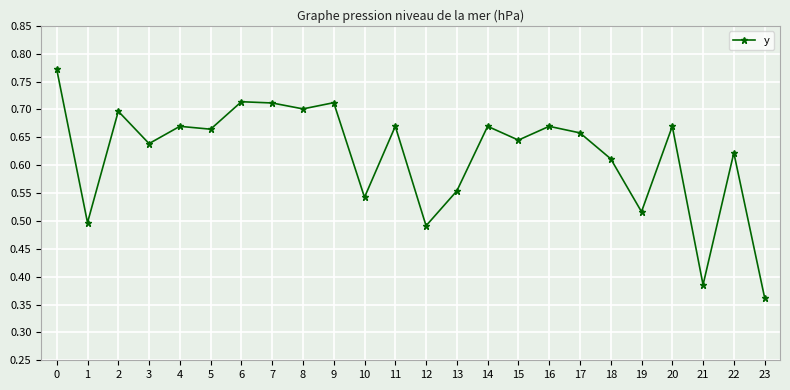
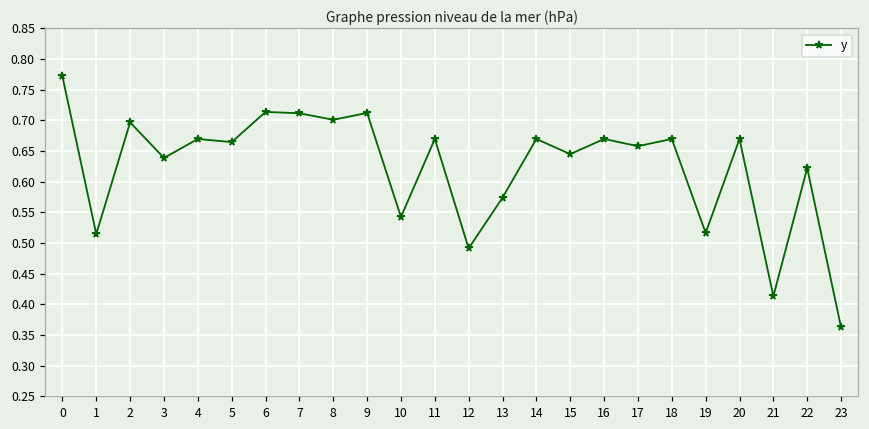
1: 0.50 -> 0.51
13: 0.55 -> 0.57
18: 0.61 -> 0.67
21: 0.39 -> 0.41
